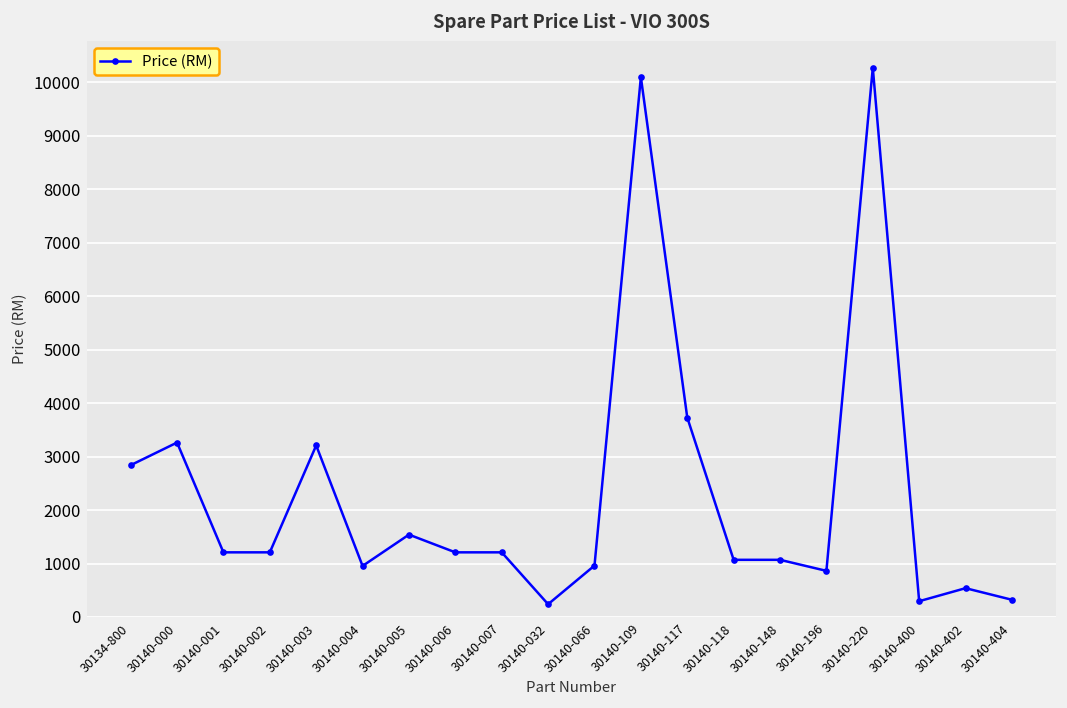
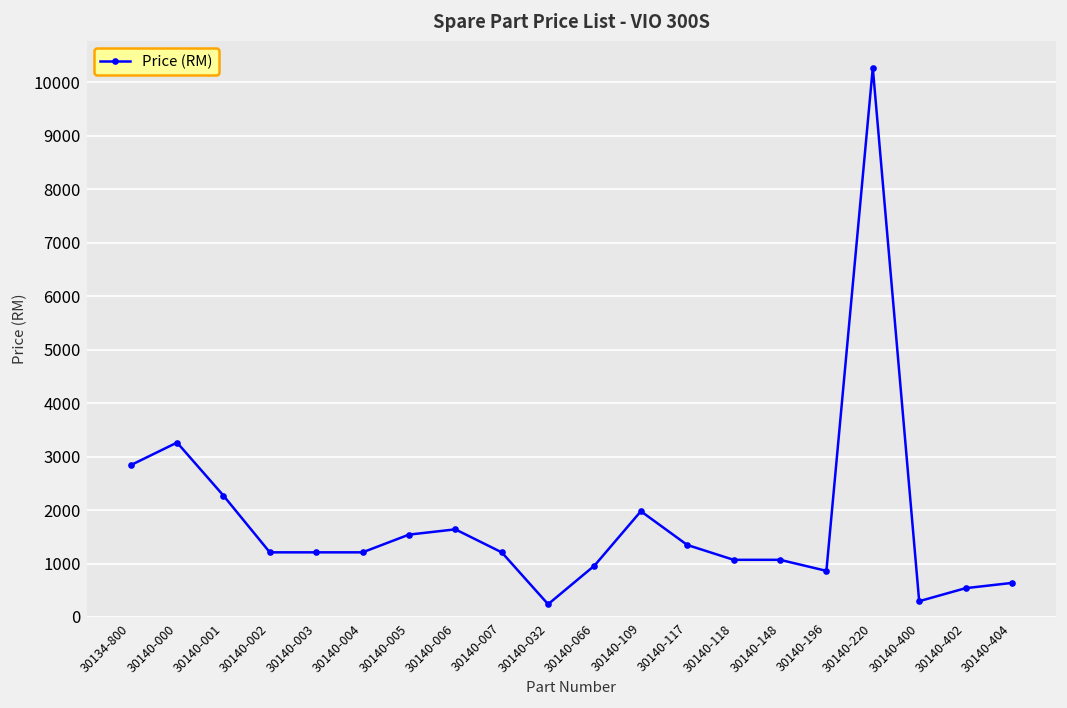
30140-001: 1200 -> 2300
30140-003: 3200 -> 1200
30140-004: 1000 -> 1200
30140-006: 1200 -> 1600
30140-109: 10100 -> 2000
30140-117: 3700 -> 1300
30140-404: 300 -> 600
